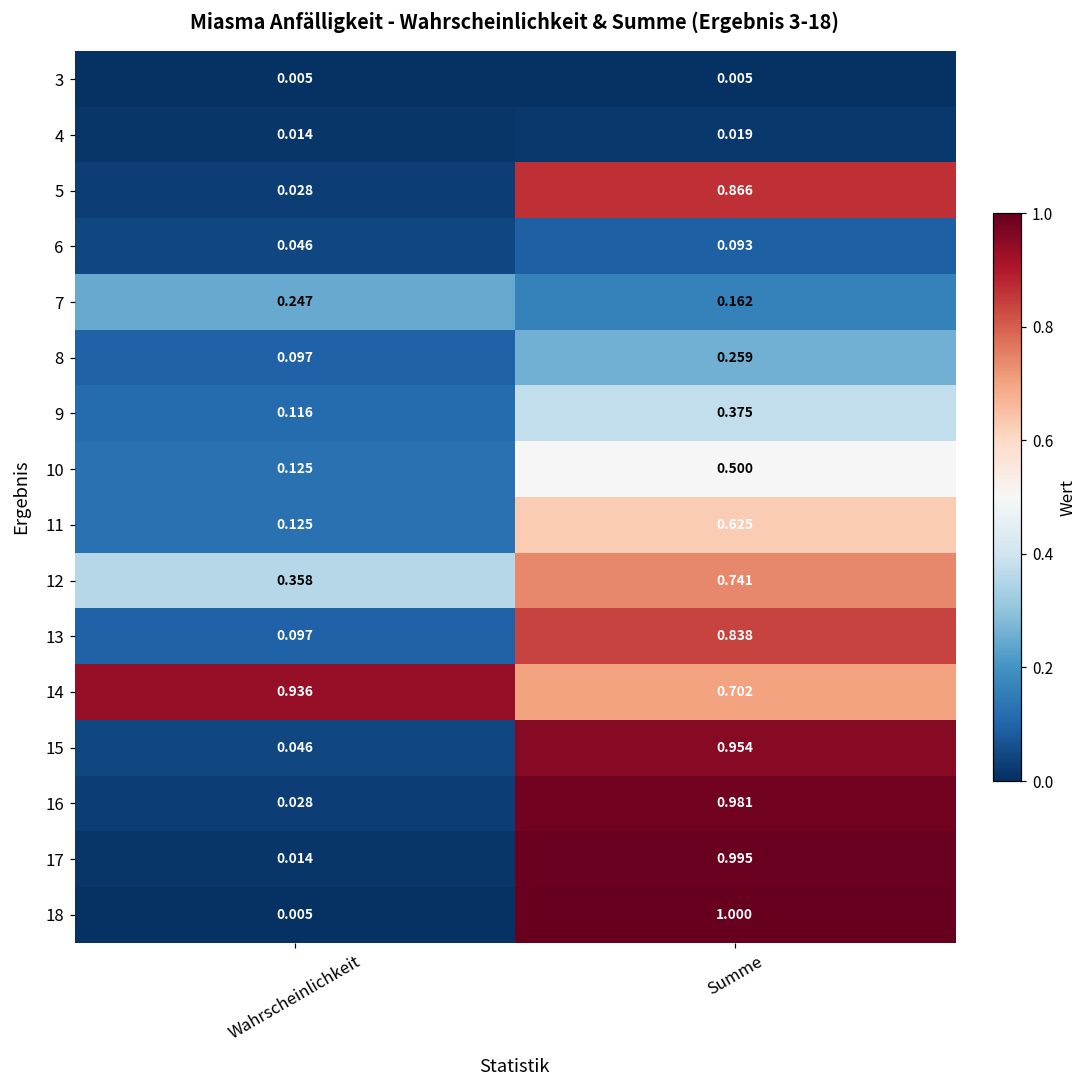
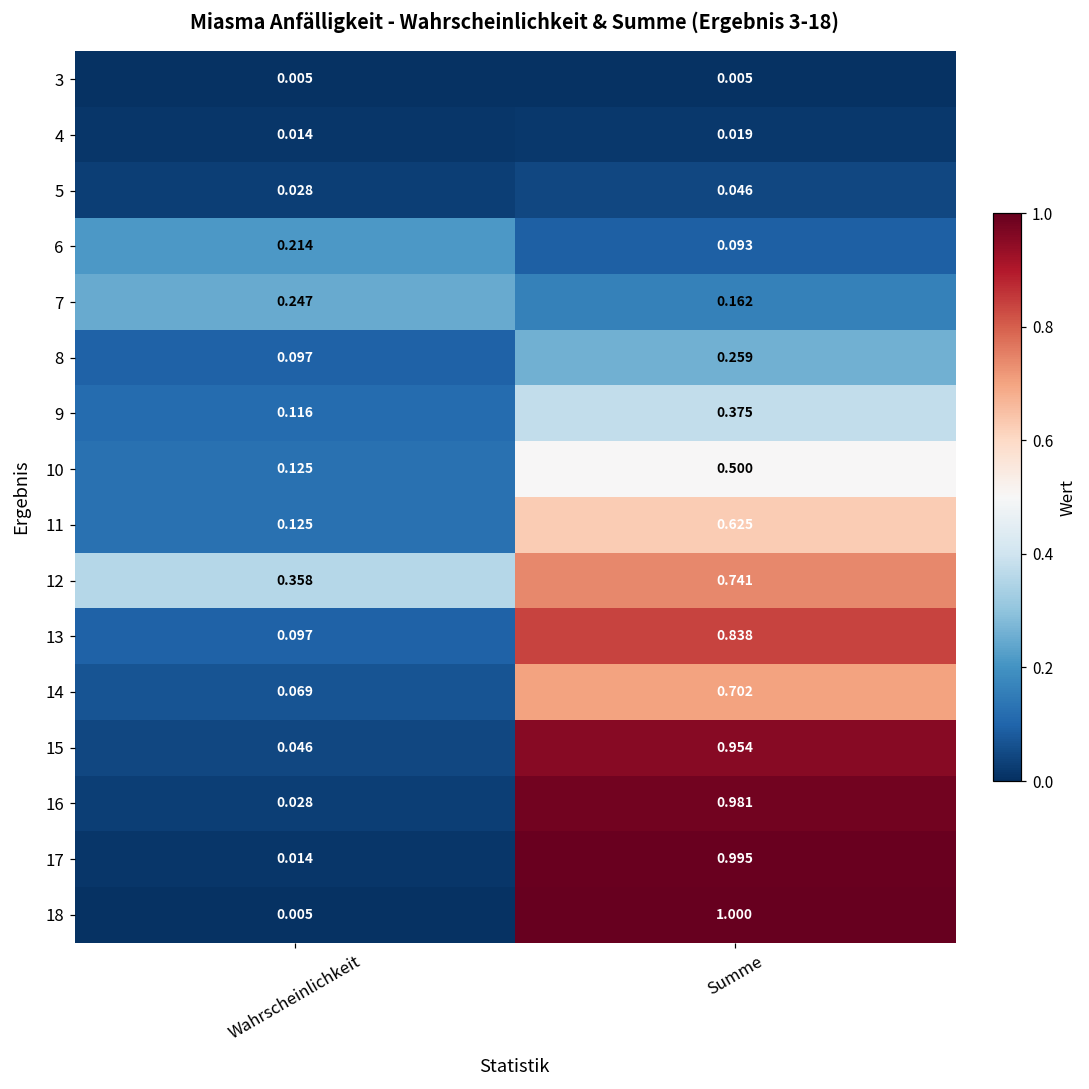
5, Summe: 0.866 -> 0.046
6, Wahrscheinlichkeit: 0.046 -> 0.214
14, Wahrscheinlichkeit: 0.936 -> 0.069
